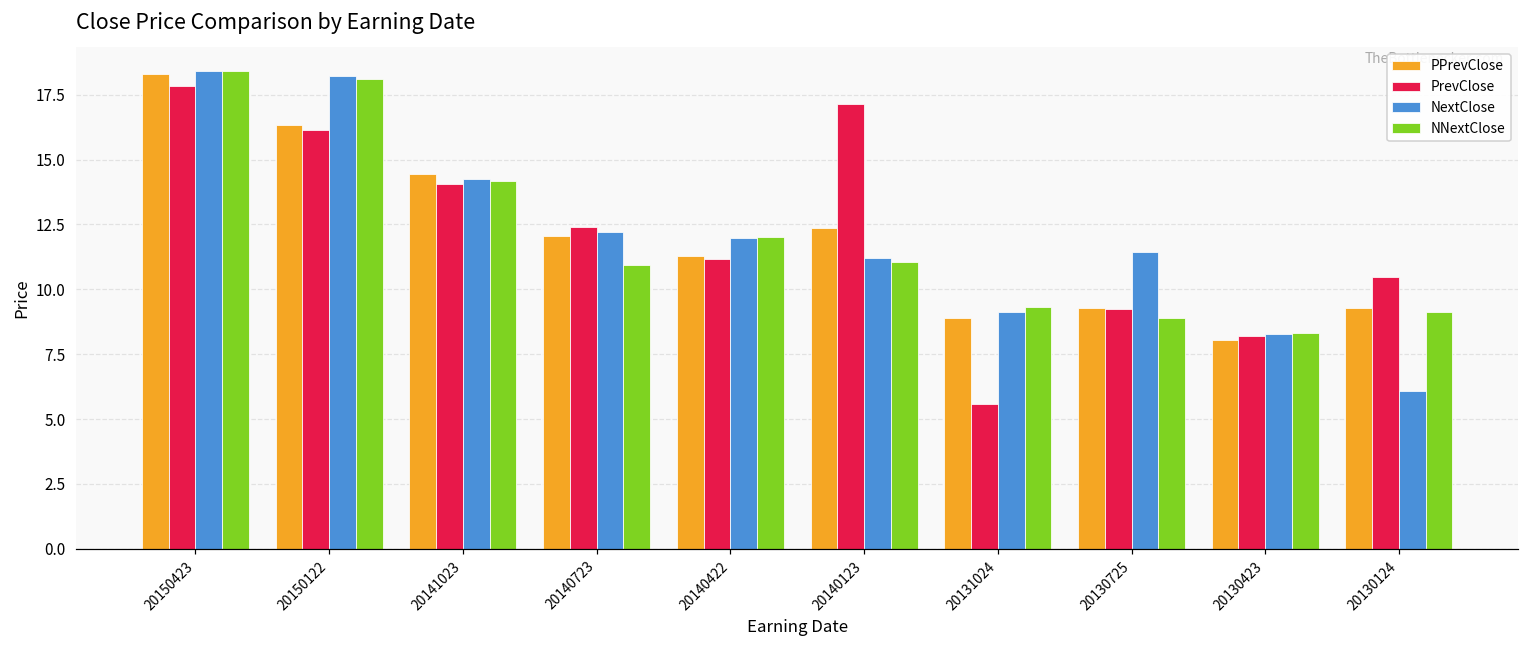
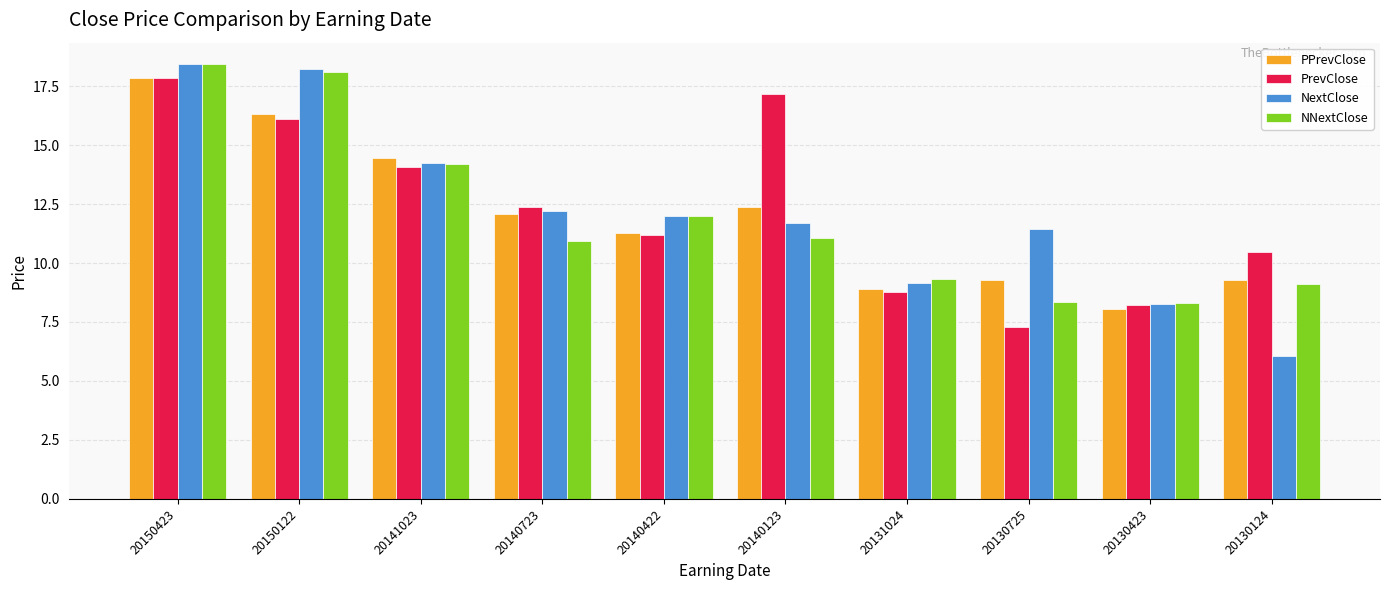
PPrevClose, 20150423: 18.3 -> 17.8
NextClose, 20140123: 11.2 -> 11.7
PrevClose, 20131024: 5.6 -> 8.8
PrevClose, 20130725: 9.2 -> 7.3
NNextClose, 20130725: 8.9 -> 8.3
